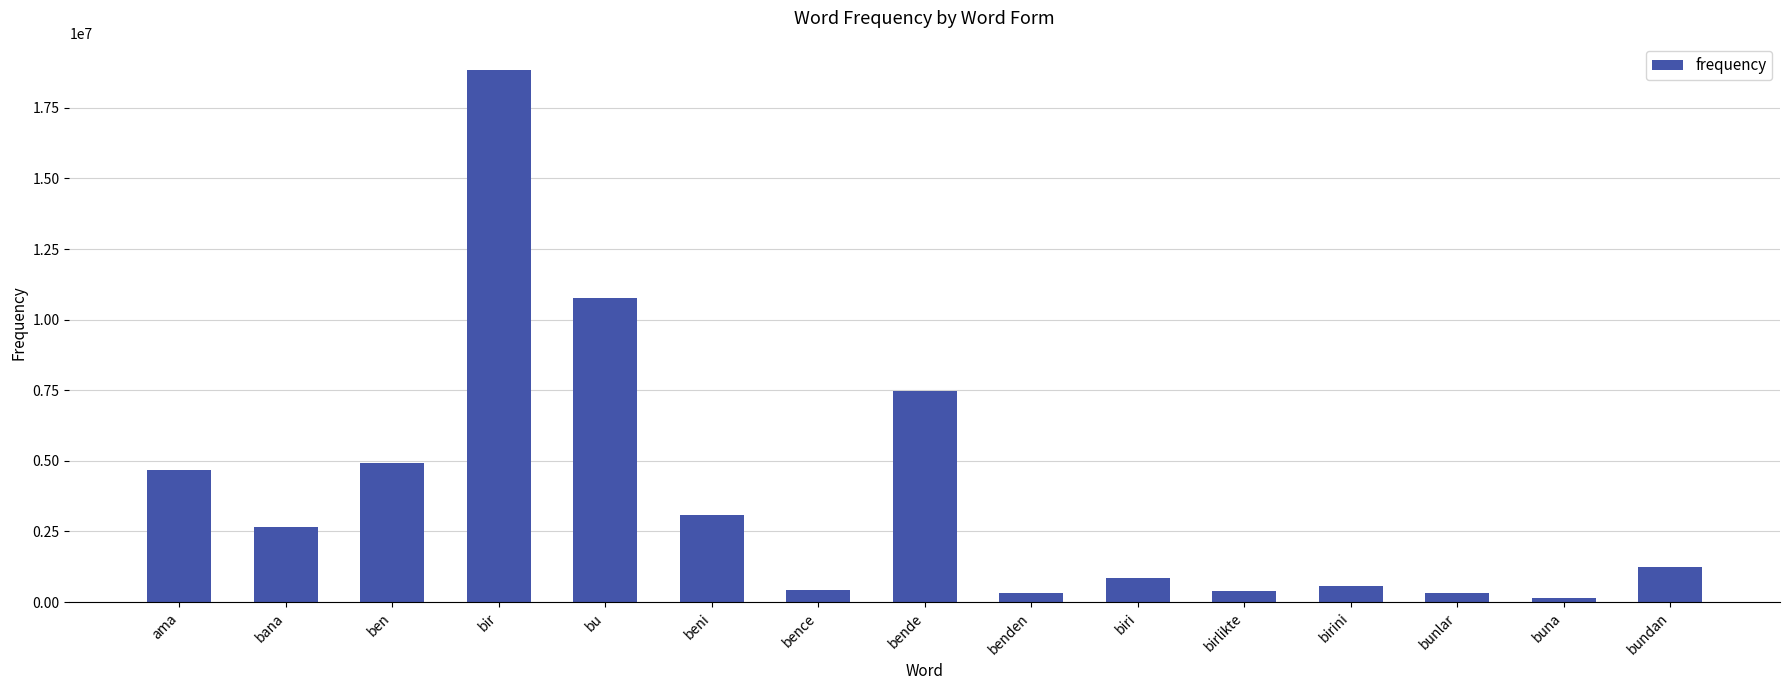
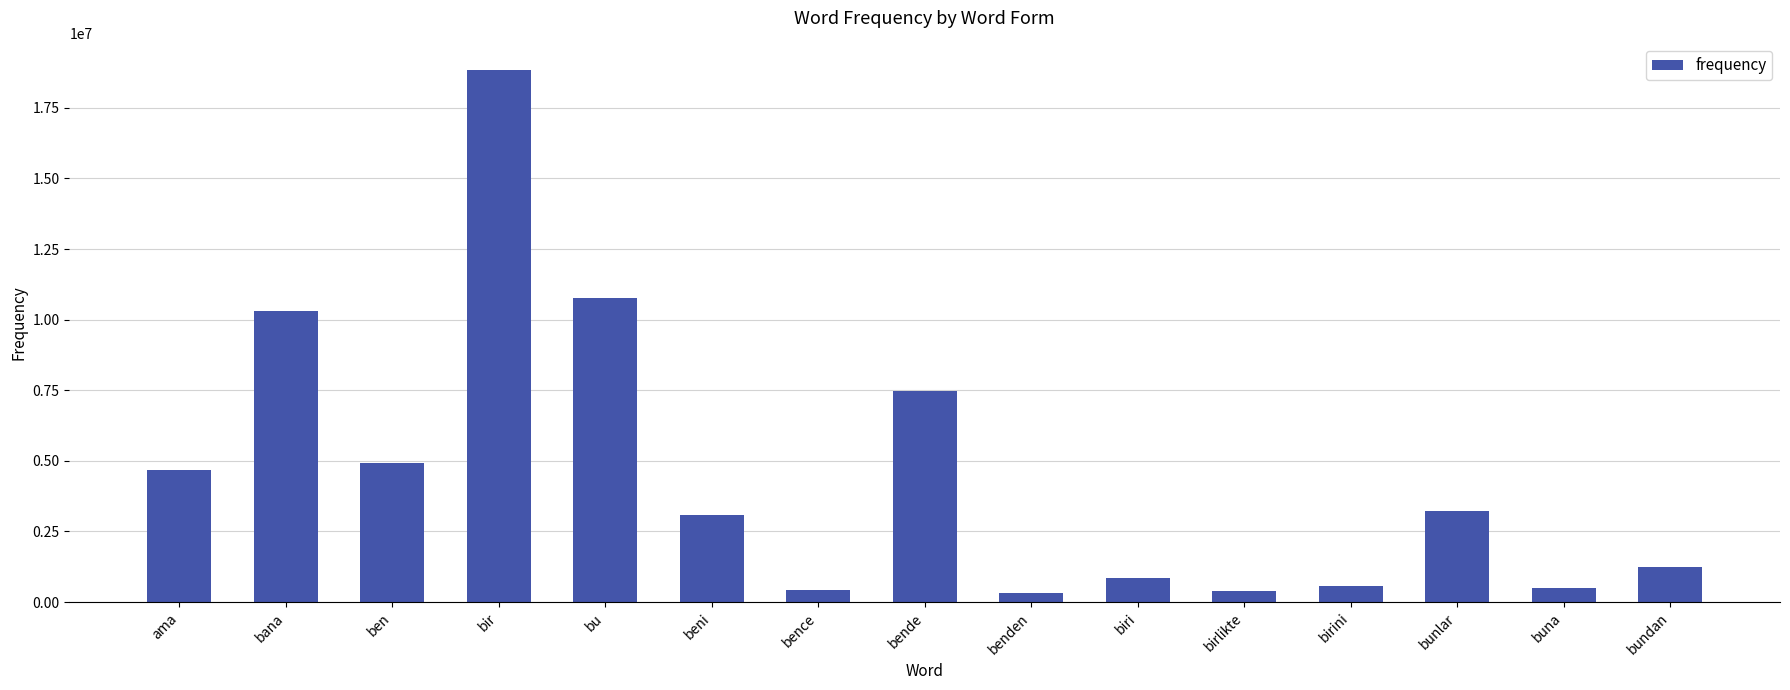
bana: 2700000 -> 10300000
bunlar: 300000 -> 3200000
buna: 100000 -> 500000
